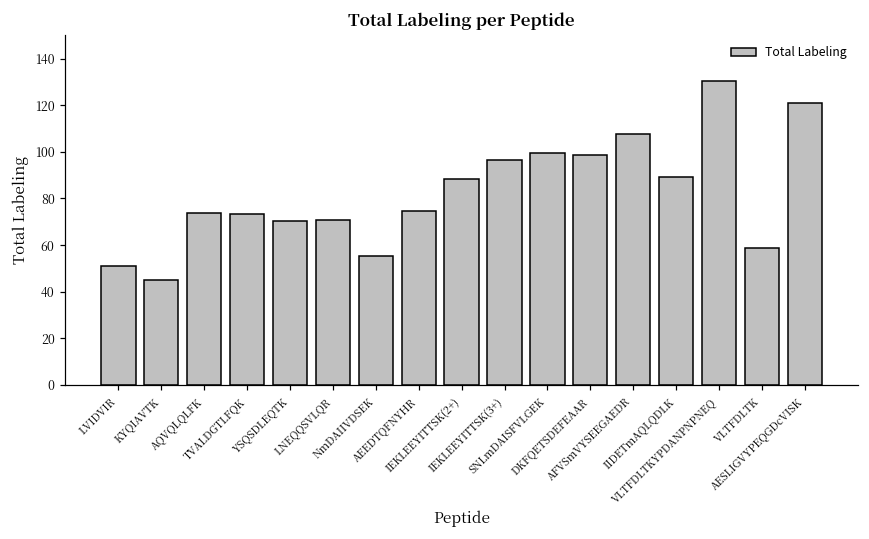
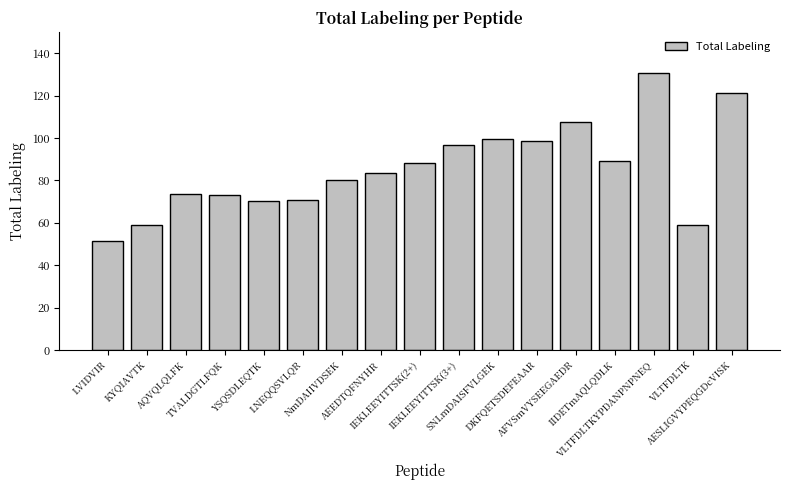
KYQIAVTK: 45 -> 59
NmDAIIVDSEK: 55 -> 80
AEEDTQFNYHR: 75 -> 84
